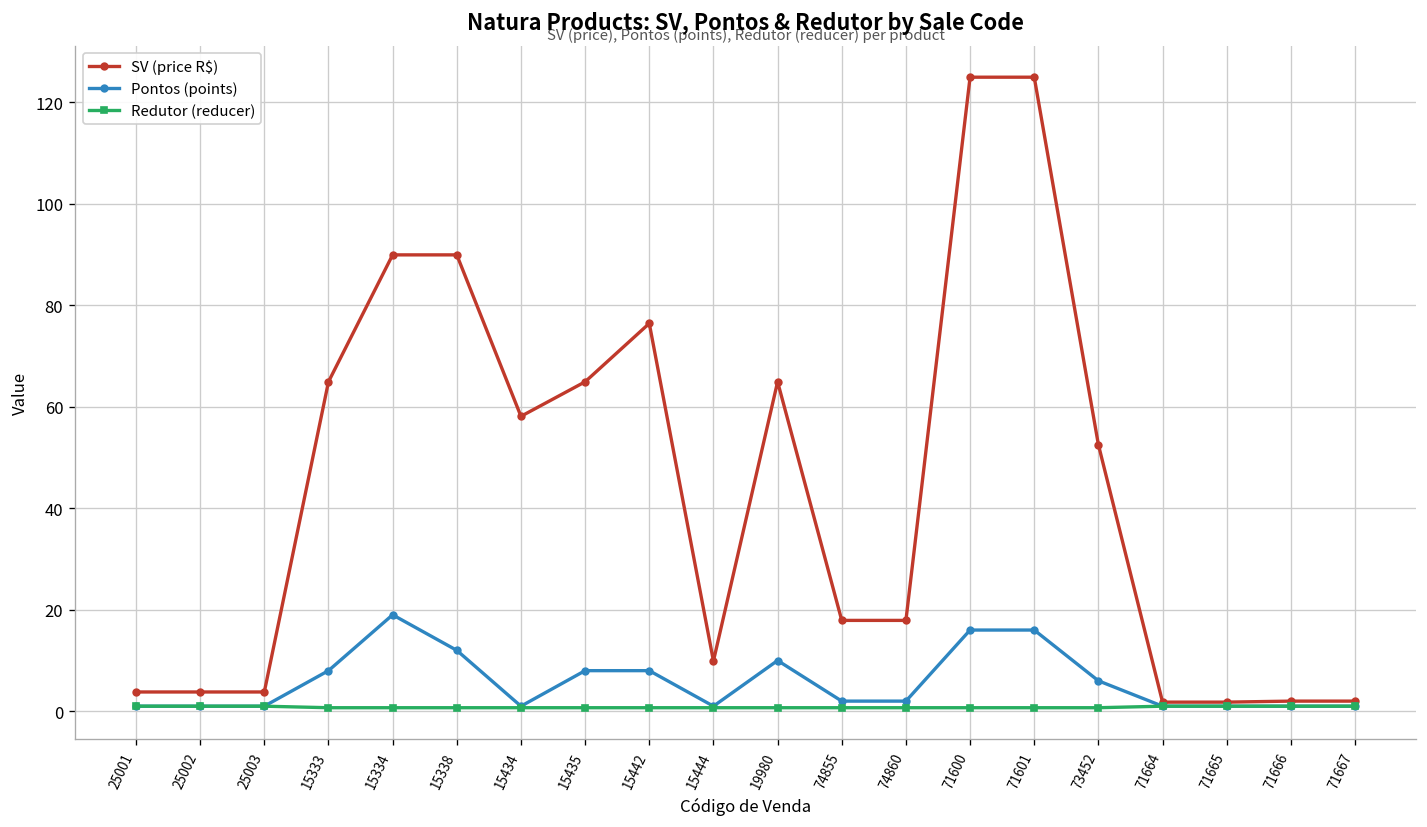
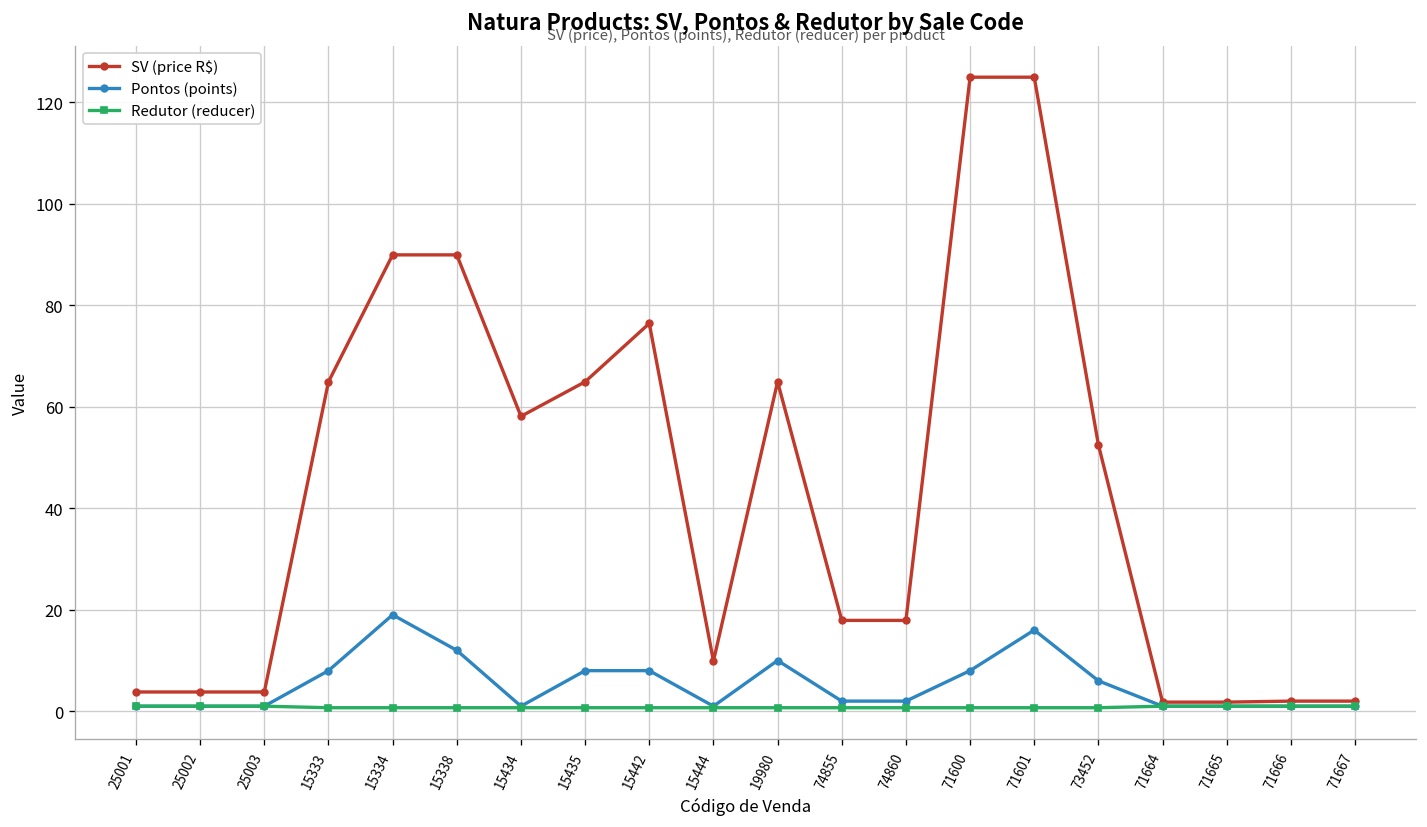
Pontos (points), 71600: 16 -> 8
